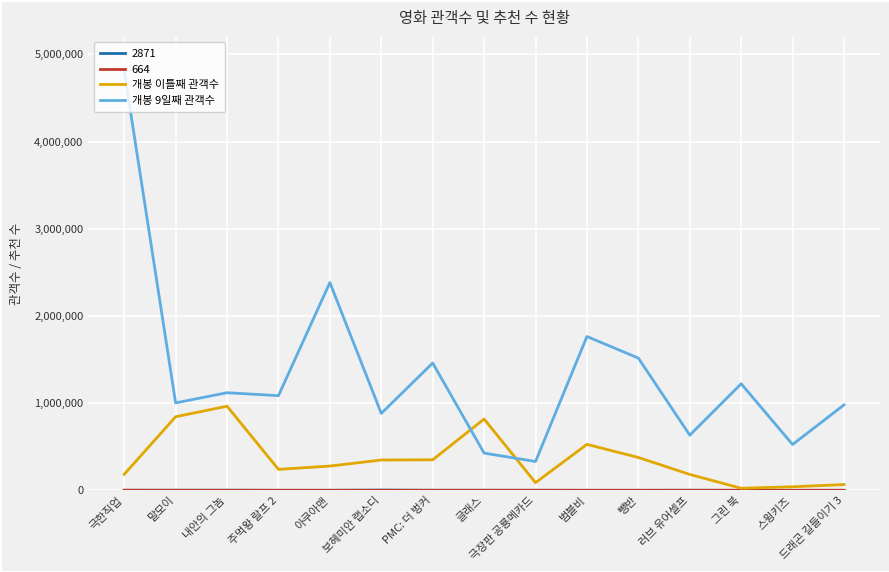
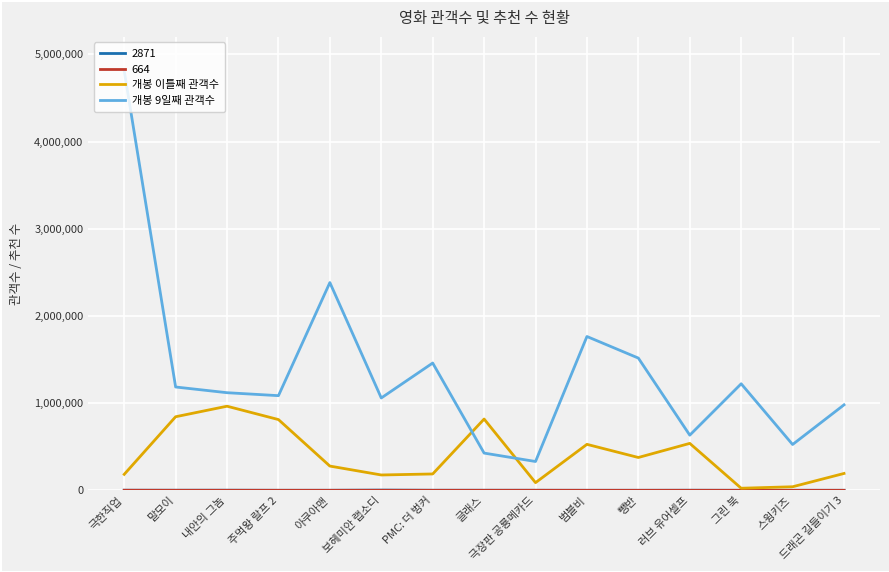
개봉 9일째 관객수, 말모이: 1,000,000 -> 1,200,000
개봉 이틀째 관객수, 주먹왕 랄프 2: 200,000 -> 800,000
개봉 이틀째 관객수, 보헤미안 랩소디: 300,000 -> 200,000
개봉 9일째 관객수, 보헤미안 랩소디: 900,000 -> 1,100,000
개봉 이틀째 관객수, PMC: 더 벙커: 300,000 -> 200,000
개봉 이틀째 관객수, 러브 유어셀프: 200,000 -> 500,000
개봉 이틀째 관객수, 드래곤 길들이기 3: 100,000 -> 200,000
